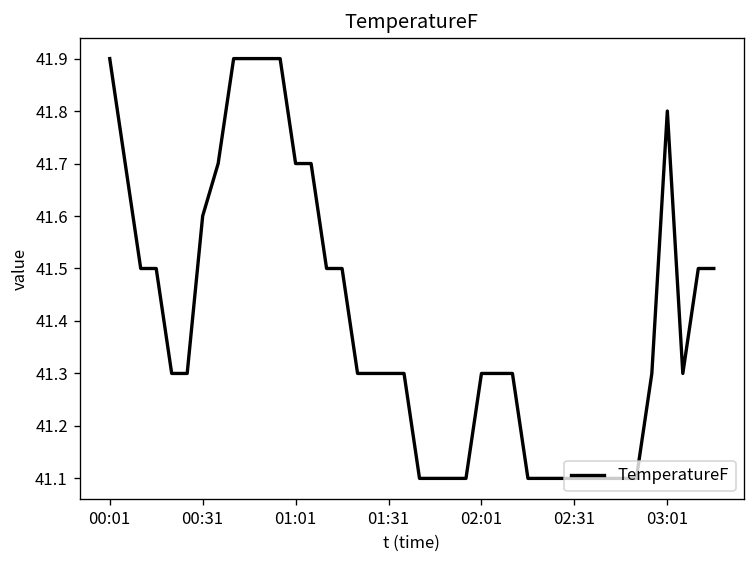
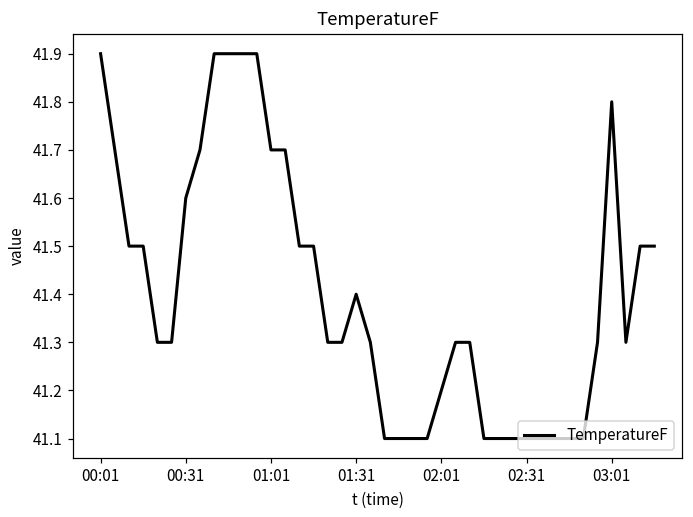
01:31: 41.3 -> 41.4
02:01: 41.3 -> 41.2
